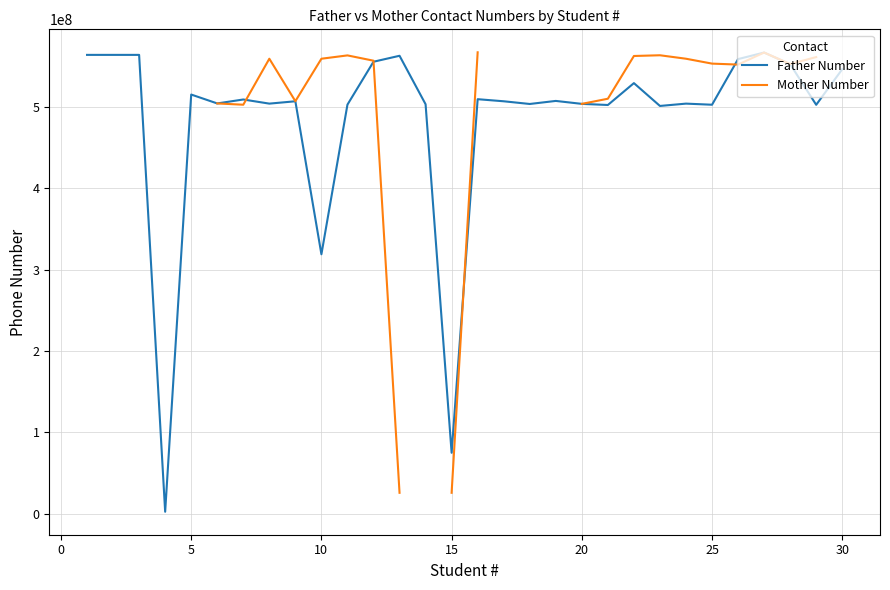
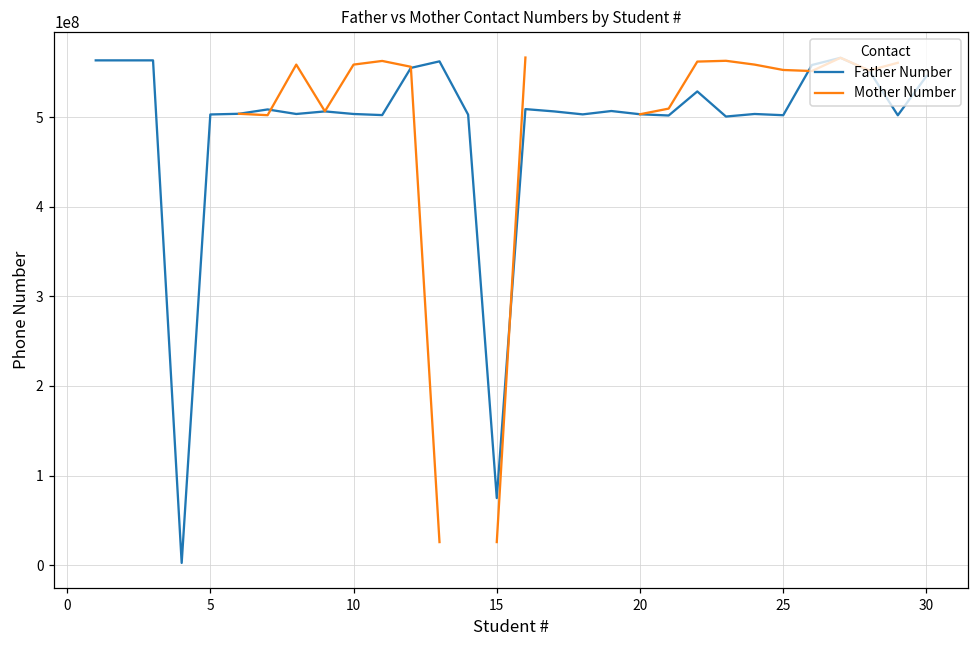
Father Number, 5: 520000000 -> 500000000
Father Number, 10: 320000000 -> 500000000
